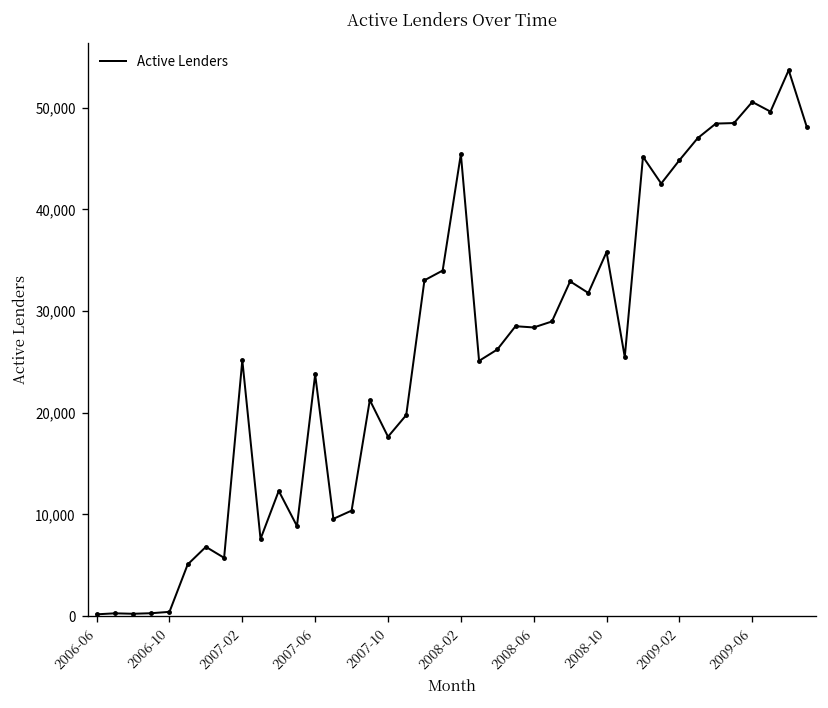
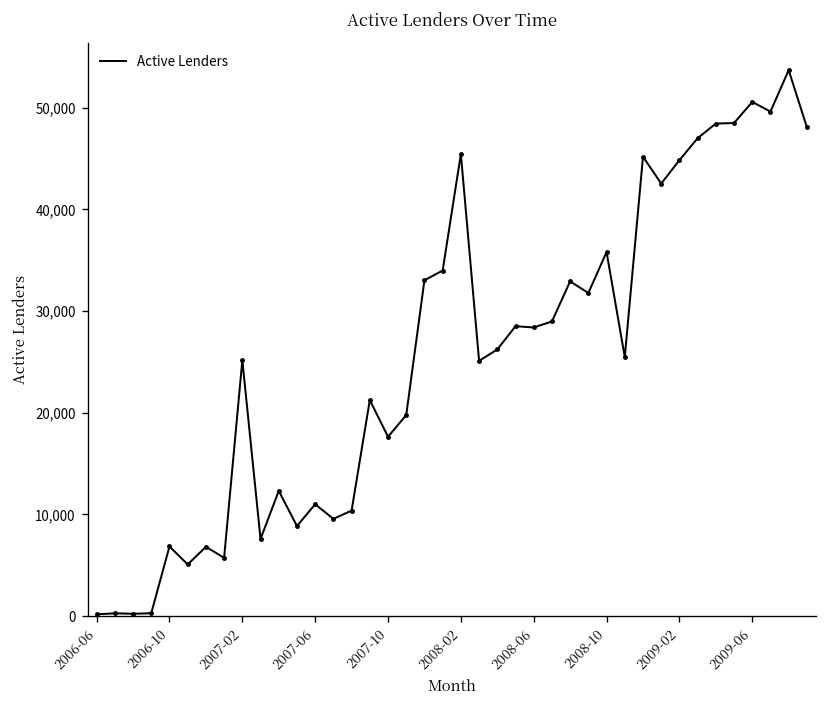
2006-10: 0 -> 7,000
2007-06: 24,000 -> 11,000
